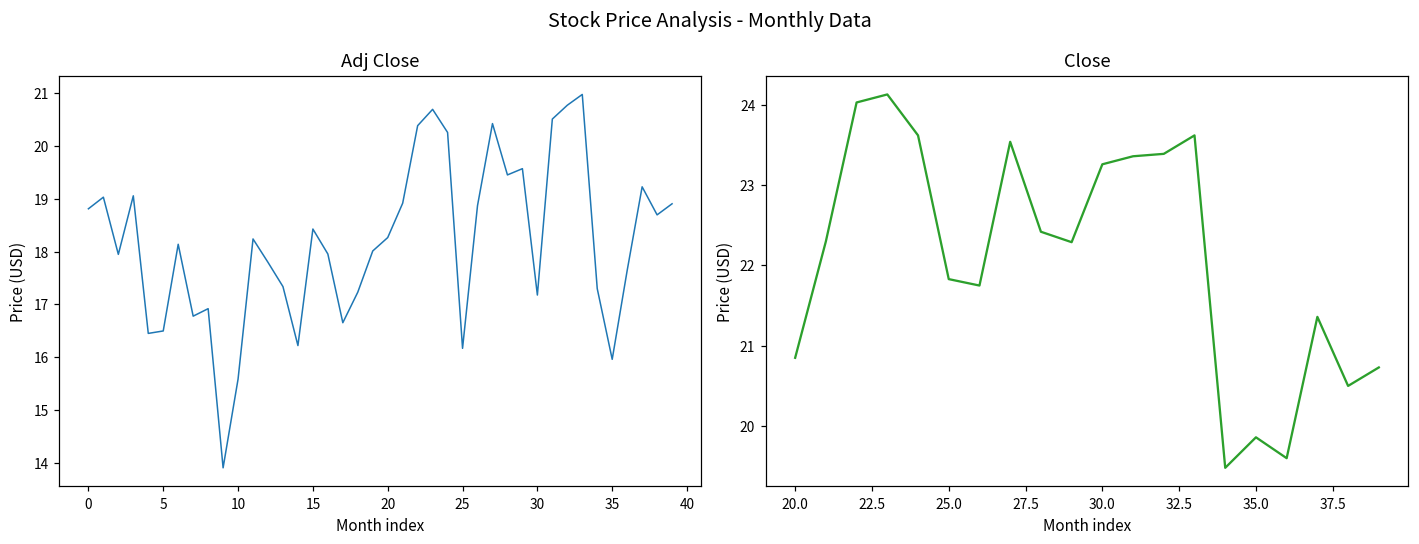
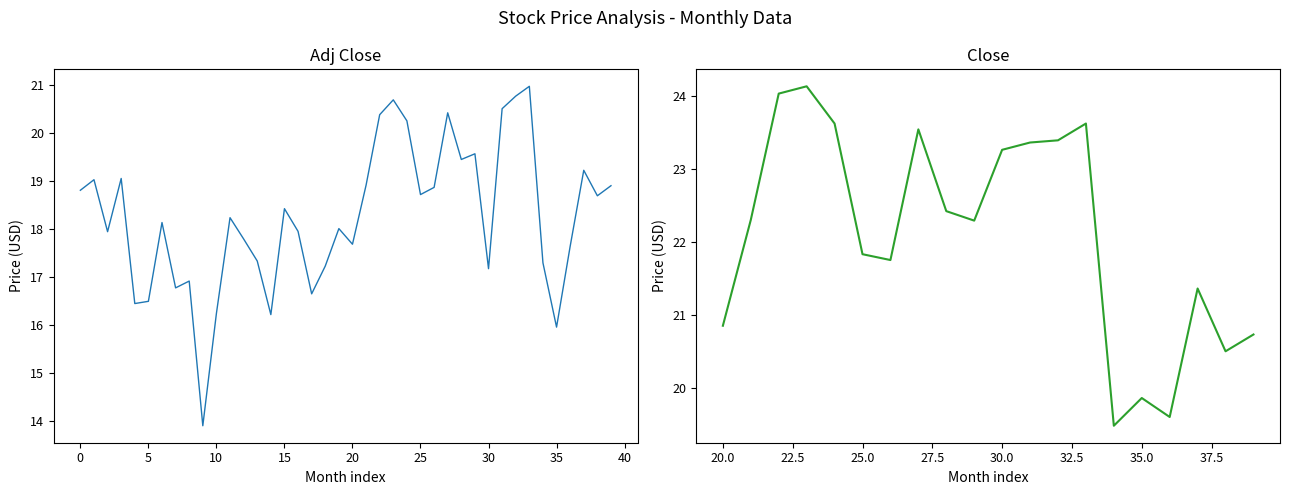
Adj Close, 10: 15.6 -> 16.2
Adj Close, 20: 18.3 -> 17.7
Adj Close, 25: 16.2 -> 18.7
